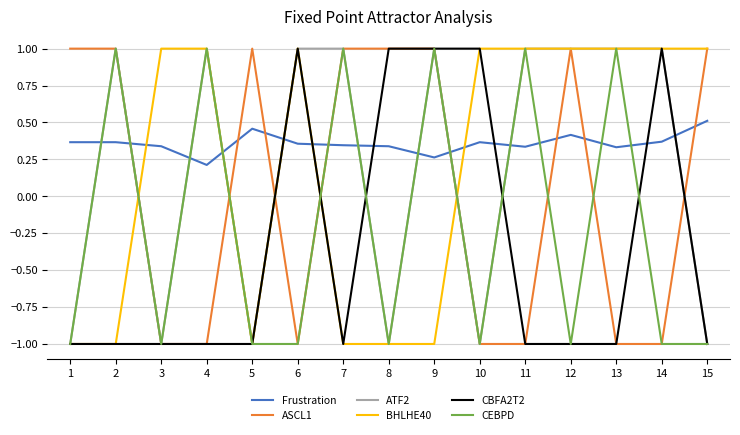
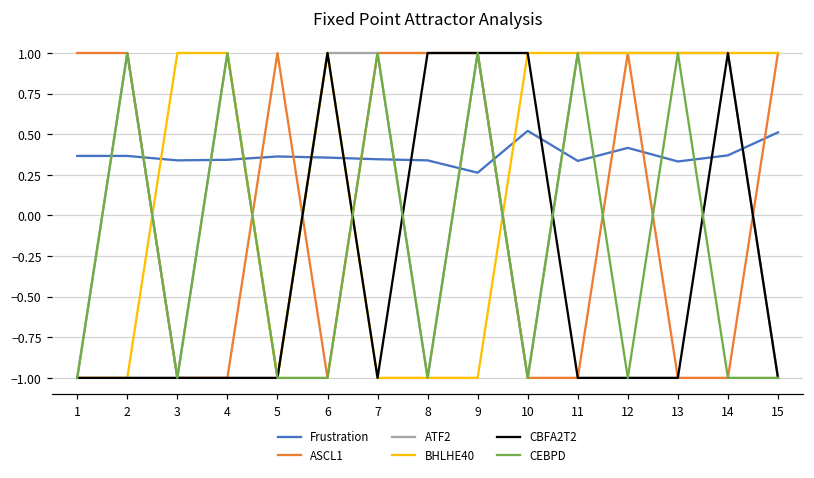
Frustration, 4: 0.21 -> 0.34
Frustration, 5: 0.46 -> 0.36
Frustration, 10: 0.37 -> 0.52
